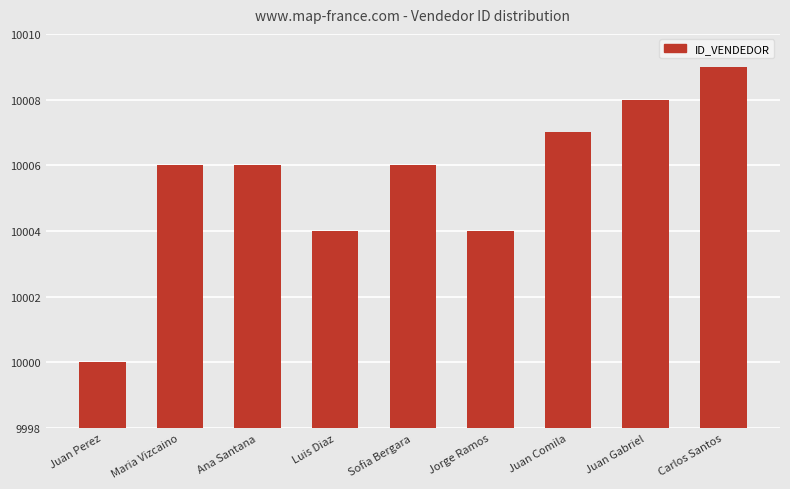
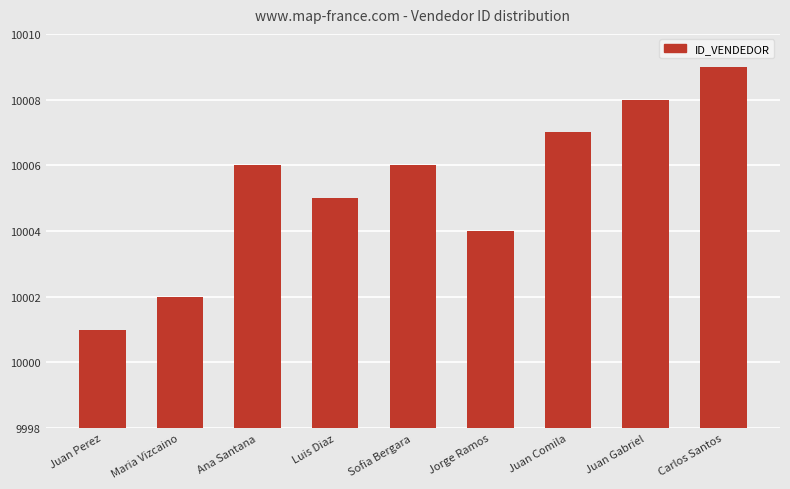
Juan Perez: 10000 -> 10001
Maria Vizcaino: 10006 -> 10002
Luis Diaz: 10004 -> 10005
